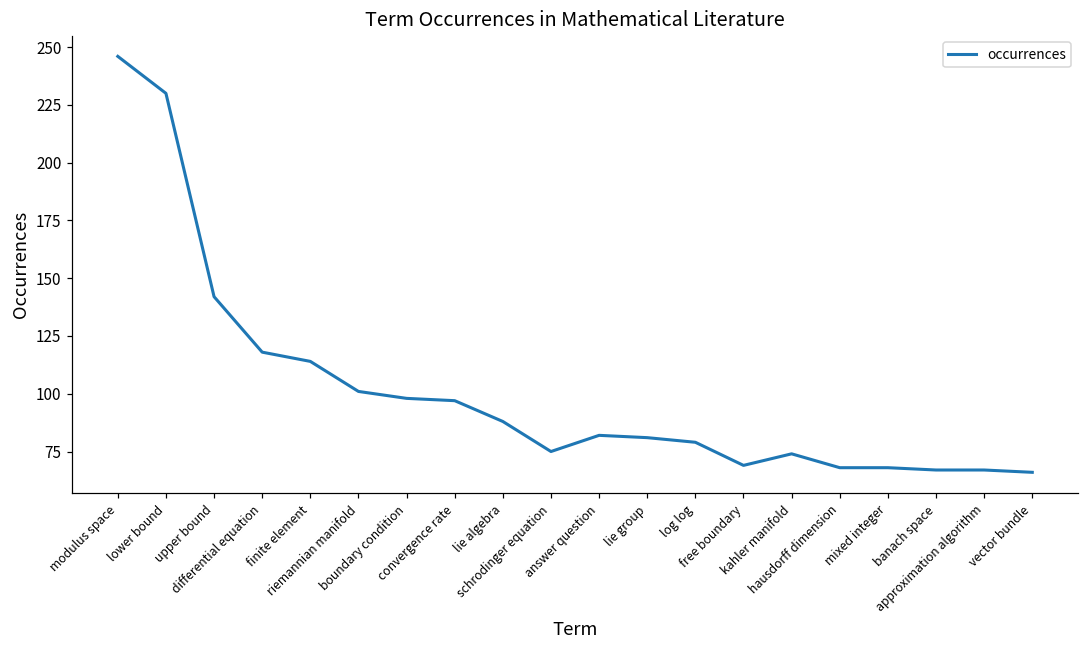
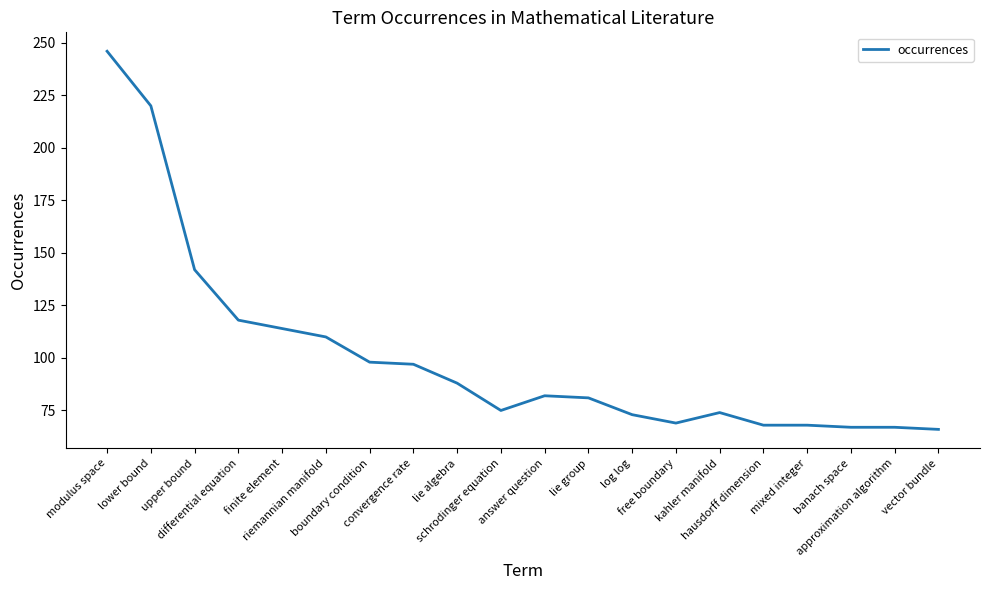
lower bound: 230 -> 220
riemannian manifold: 101 -> 110
log log: 79 -> 73
